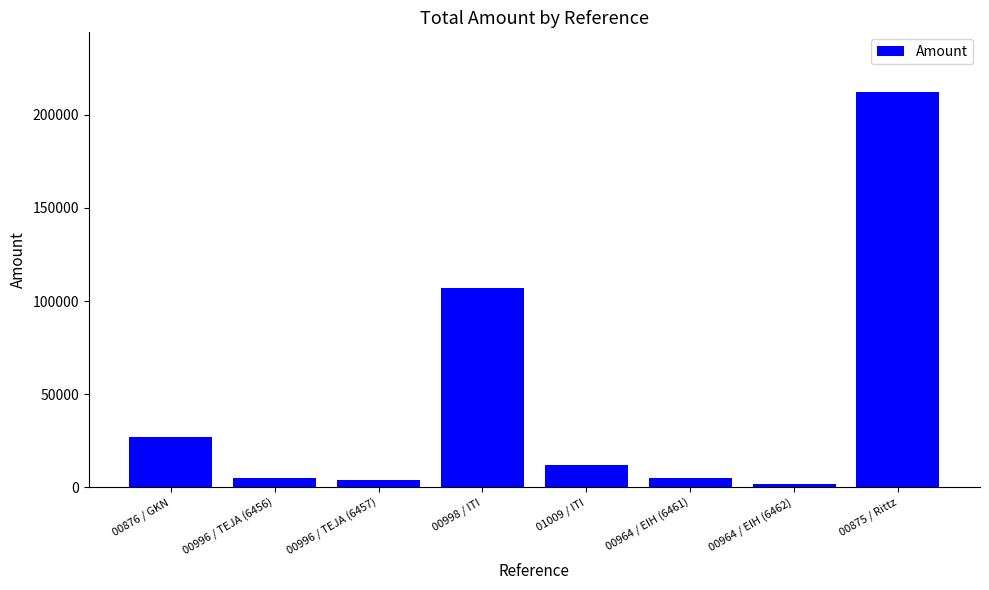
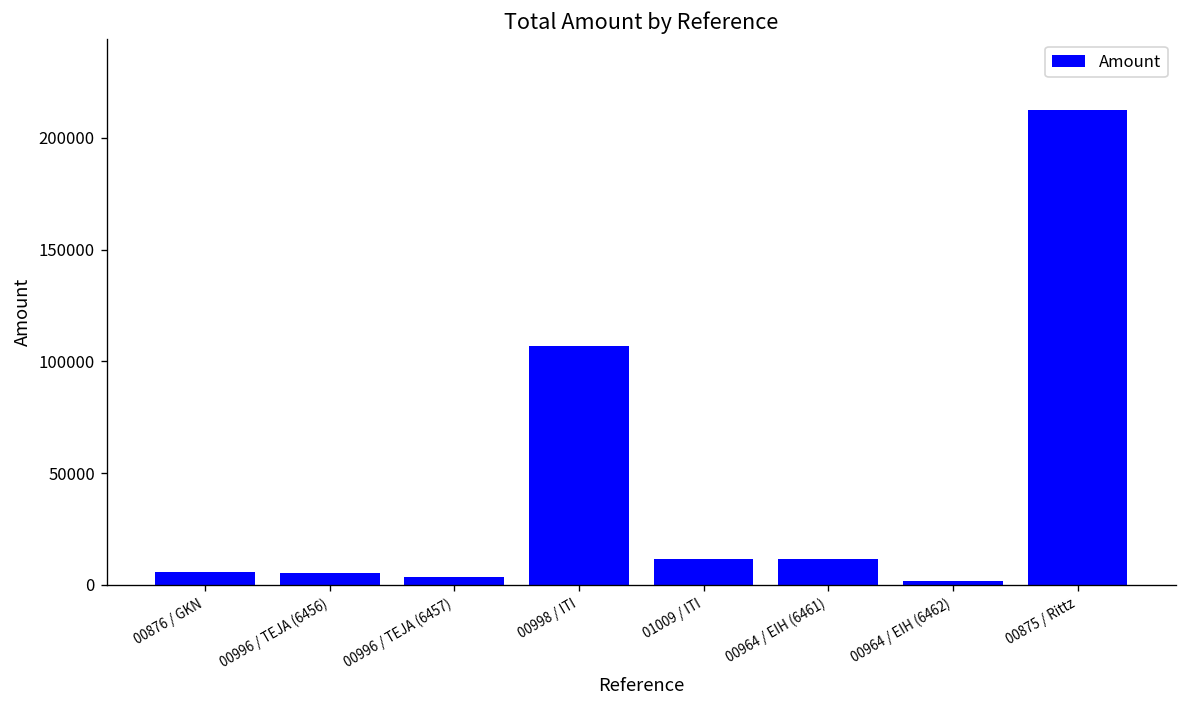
00876 / GKN: 27000 -> 6000
00964 / EIH (6461): 5000 -> 11000
